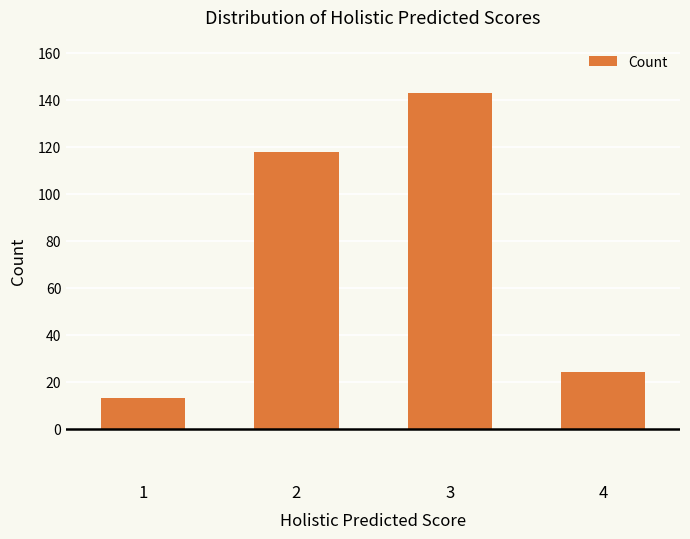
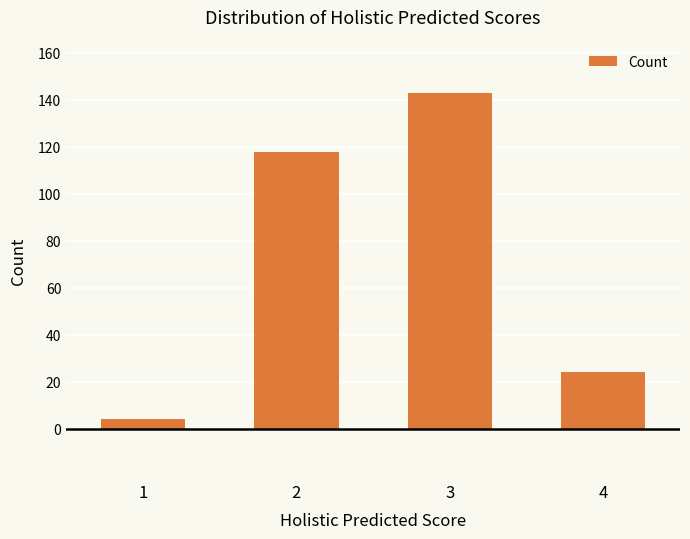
1: 13 -> 4
